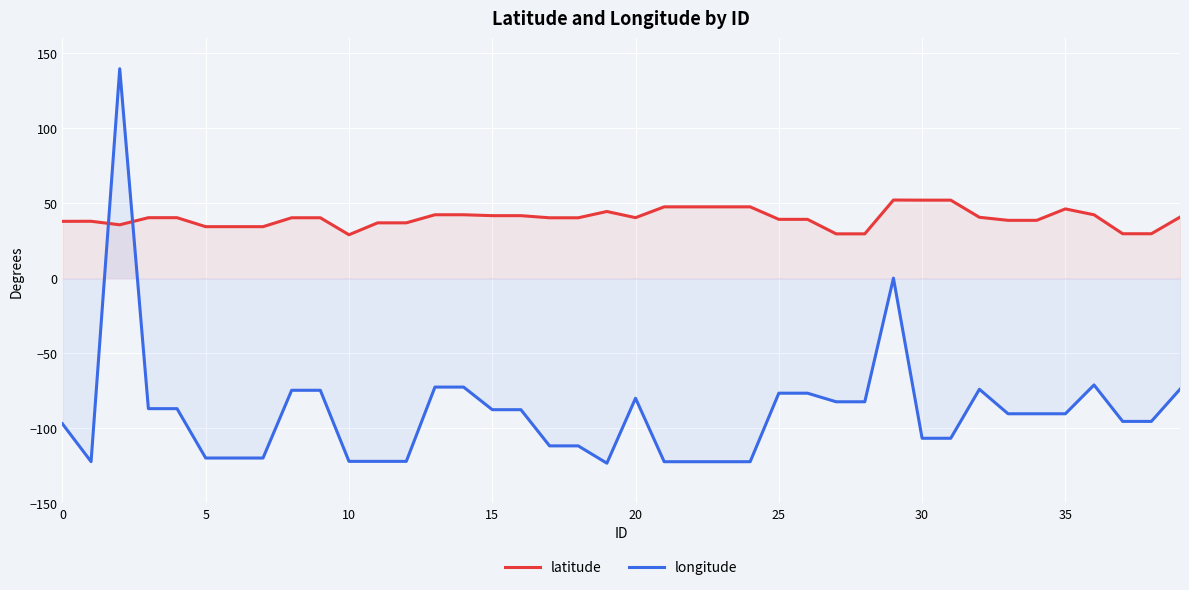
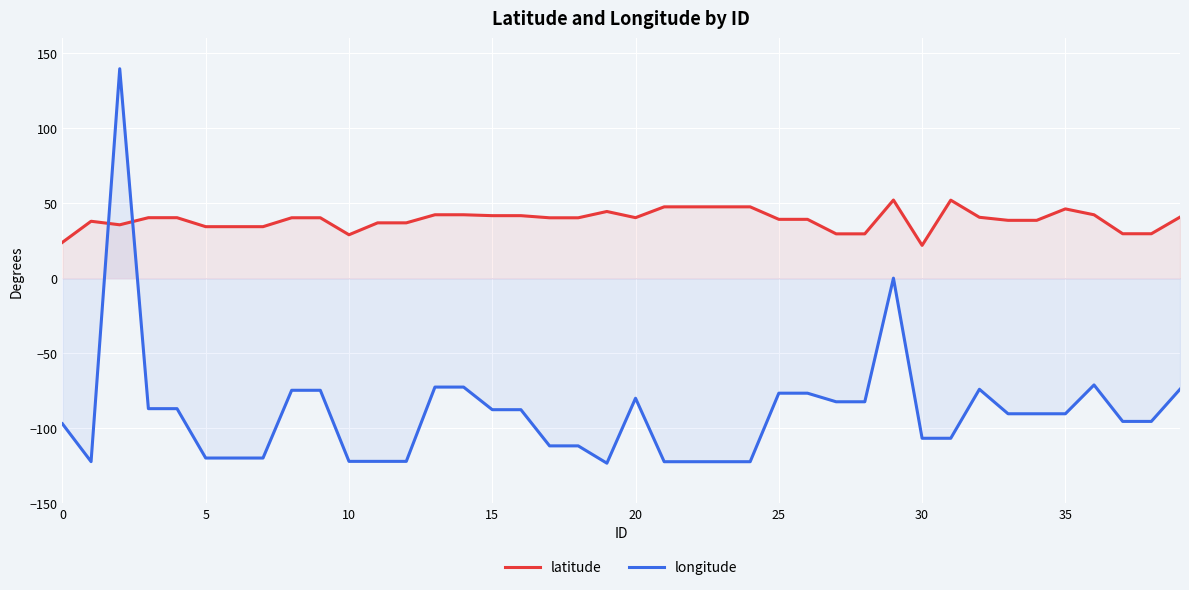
latitude, 0: 38 -> 24
latitude, 30: 52 -> 22
